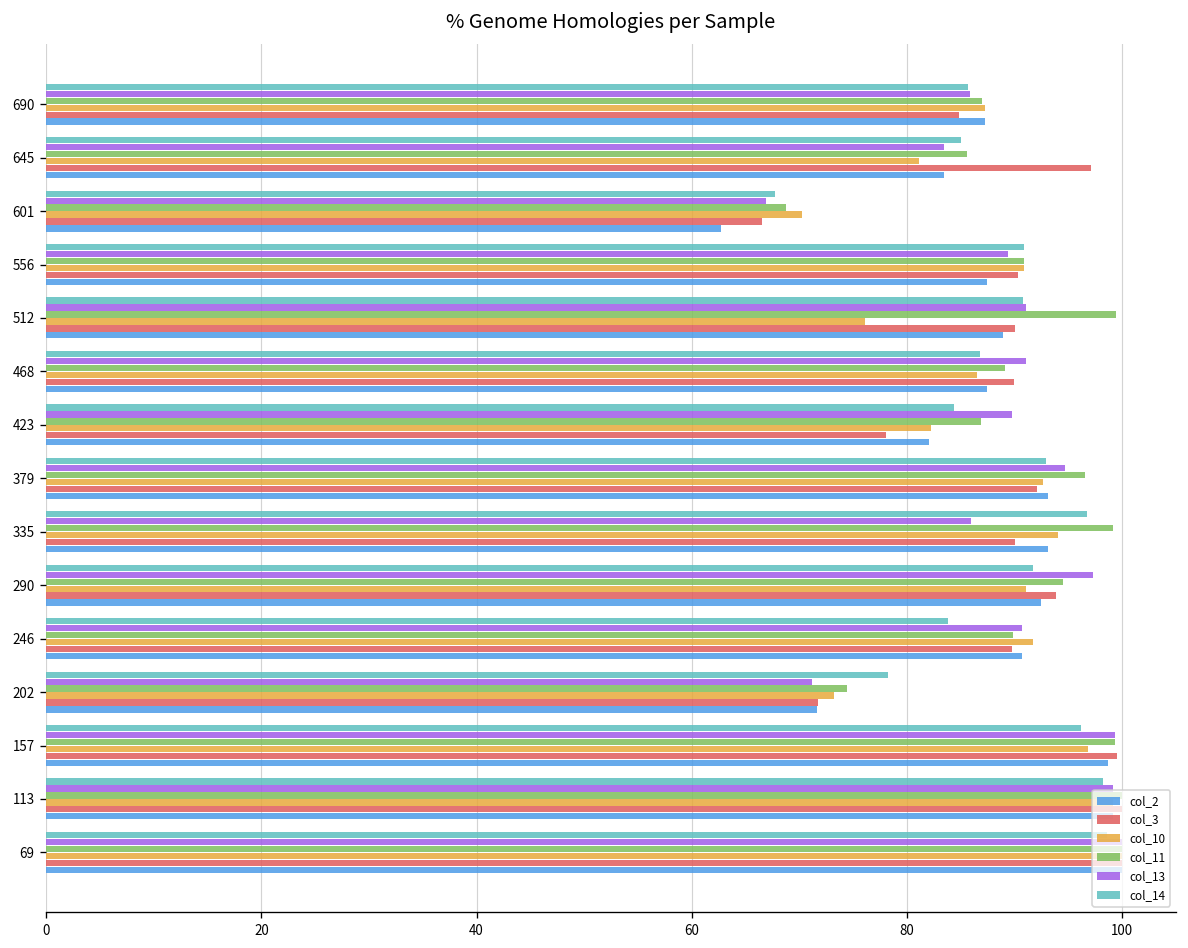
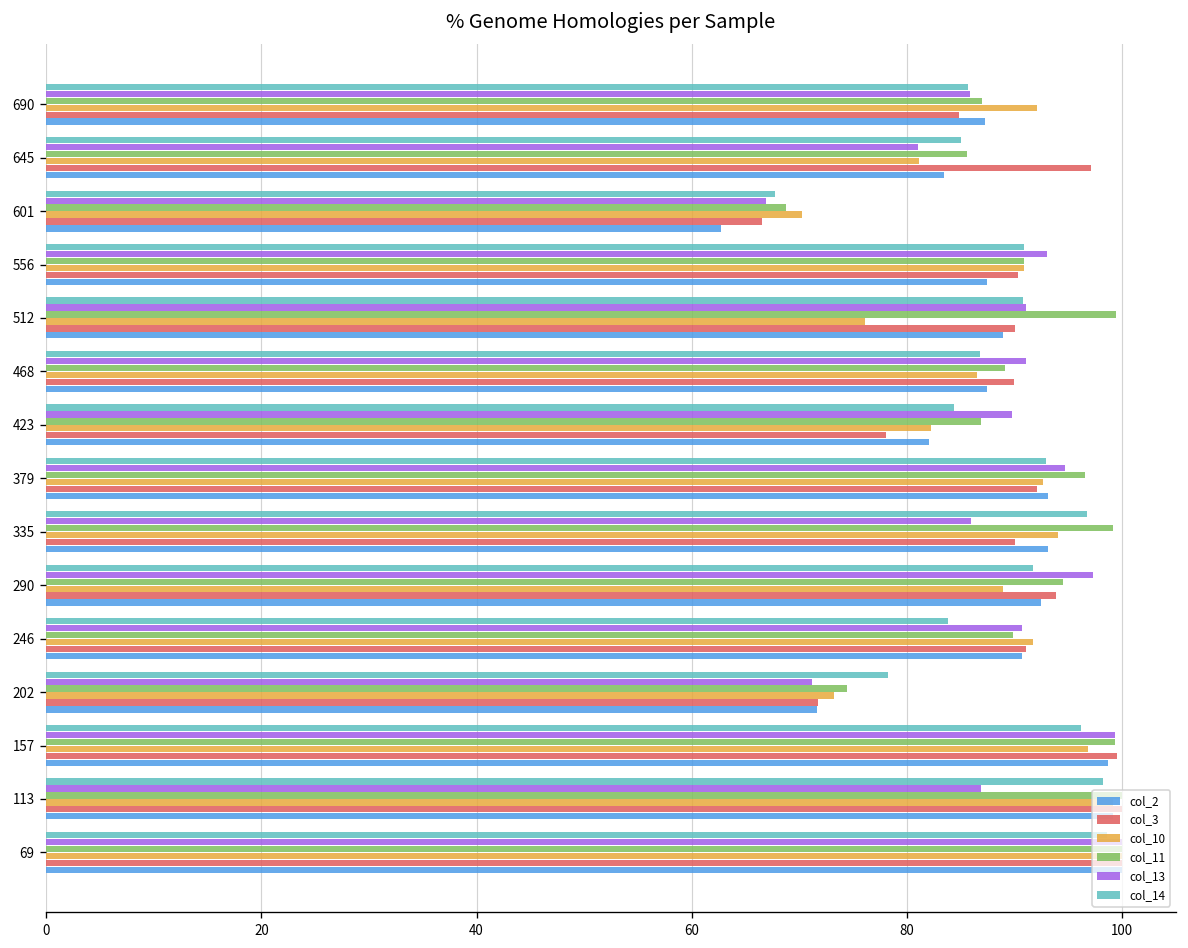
col_10, 690: 87 -> 92
col_13, 645: 83 -> 81
col_13, 556: 89 -> 93
col_10, 290: 91 -> 89
col_3, 246: 90 -> 91
col_13, 113: 99 -> 87
